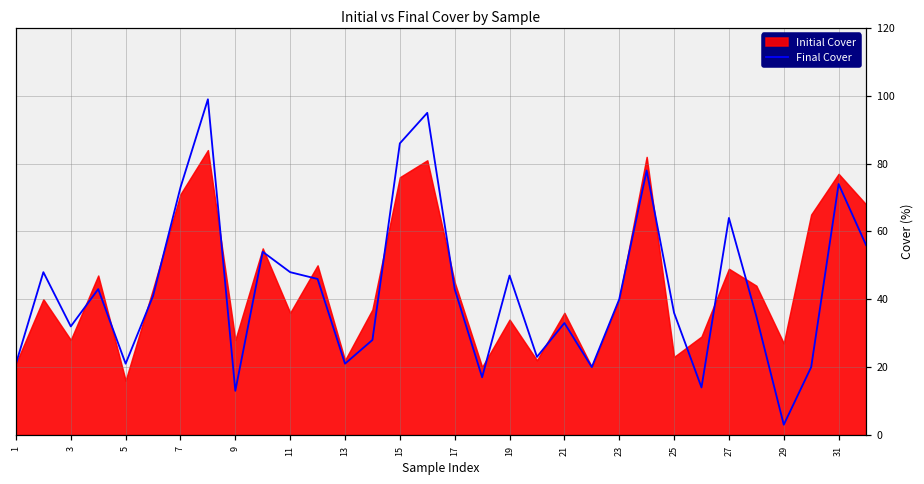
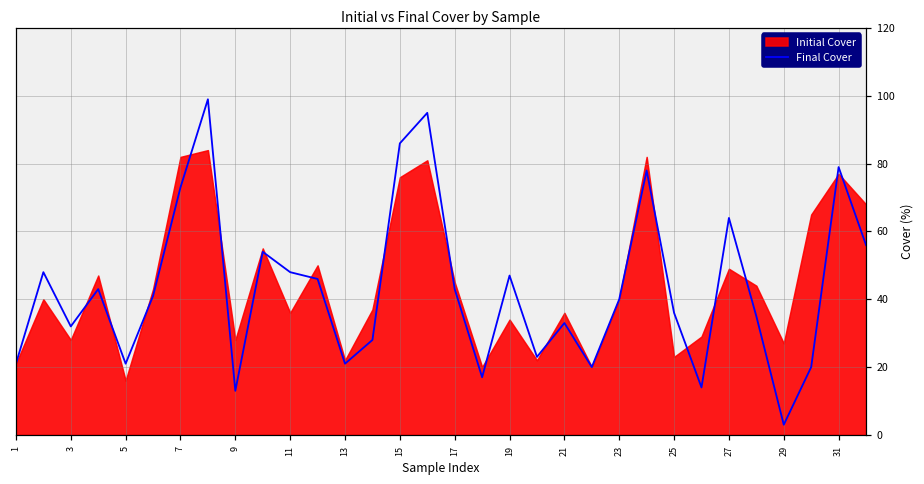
Initial Cover, 7: 71 -> 82
Final Cover, 31: 74 -> 79
